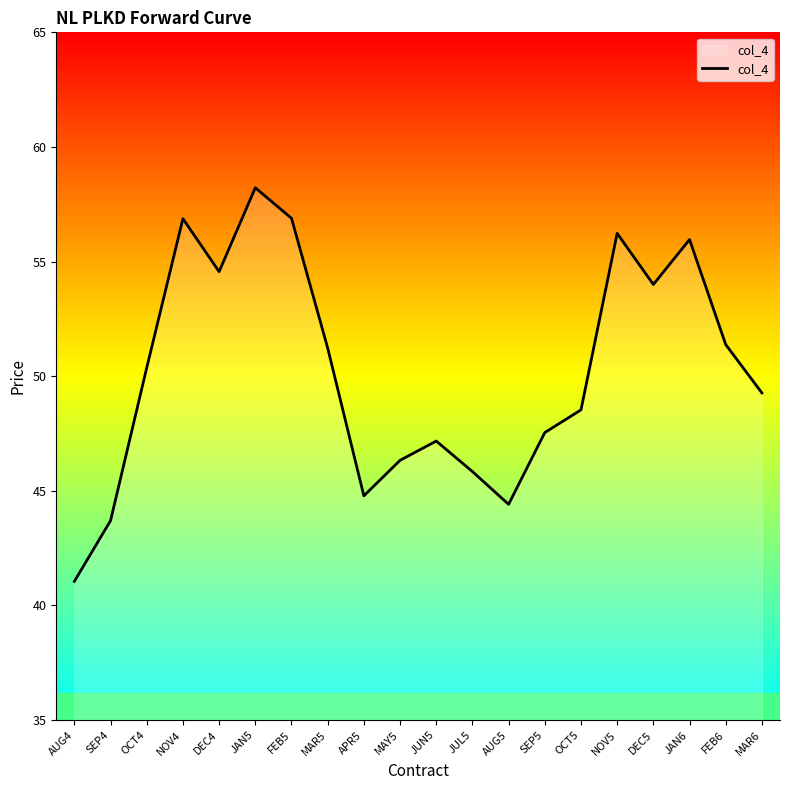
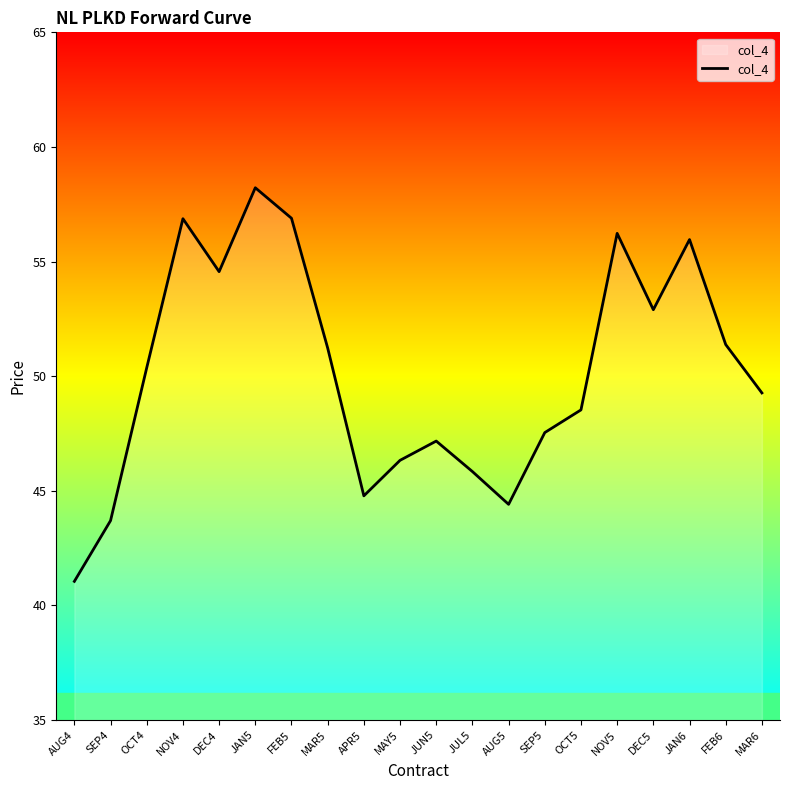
DEC5: 54.0 -> 52.9
